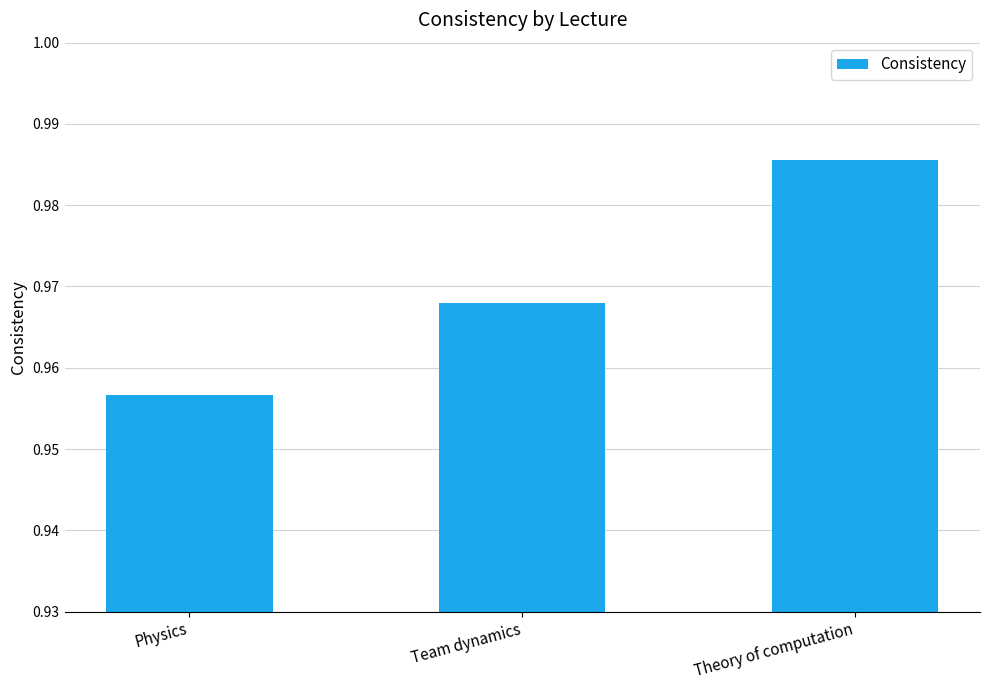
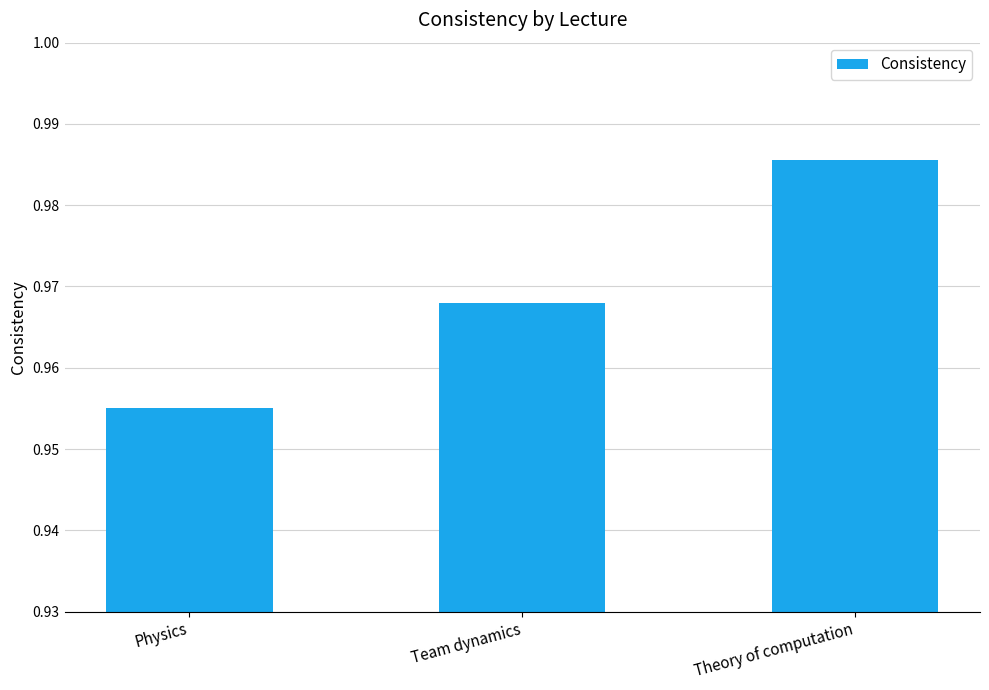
Physics: 0.957 -> 0.955
